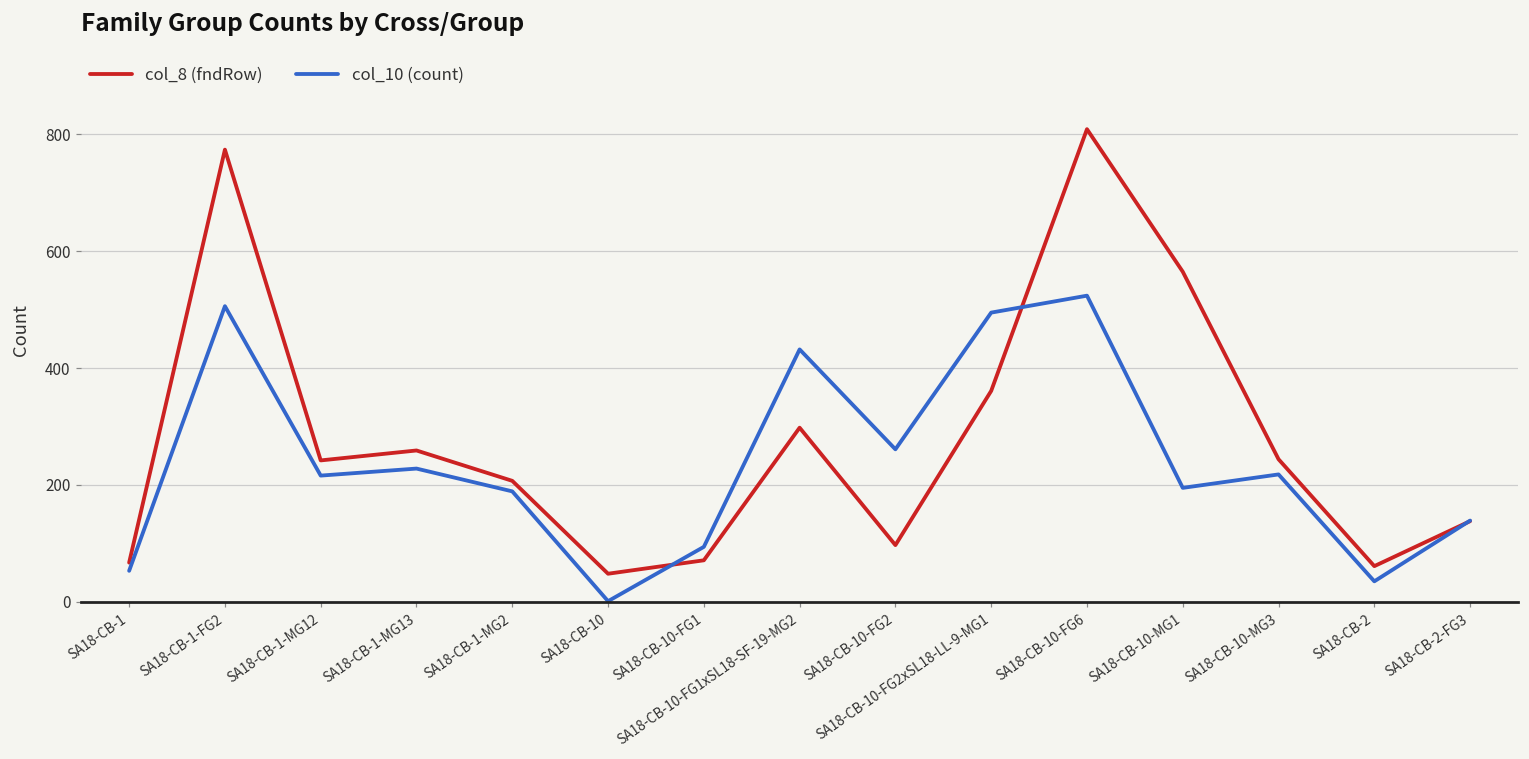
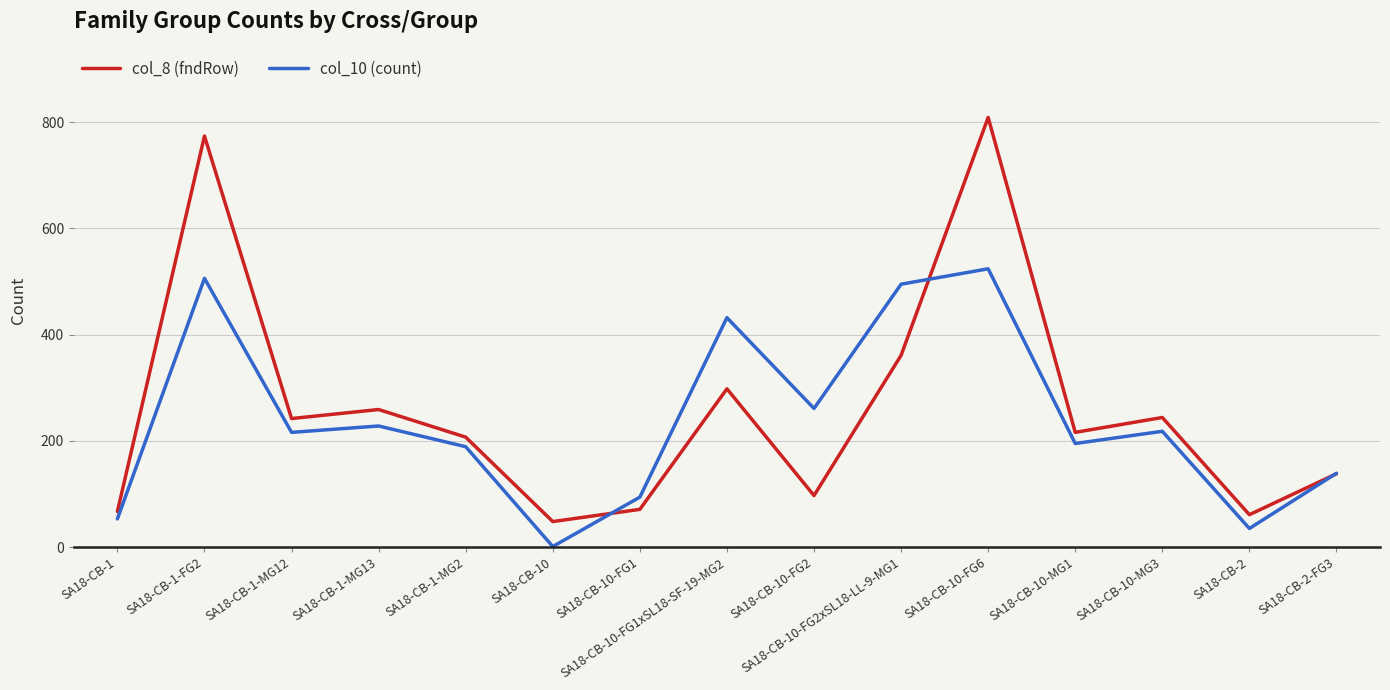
col_8 (fndRow), SA18-CB-10-MG1: 570 -> 220
